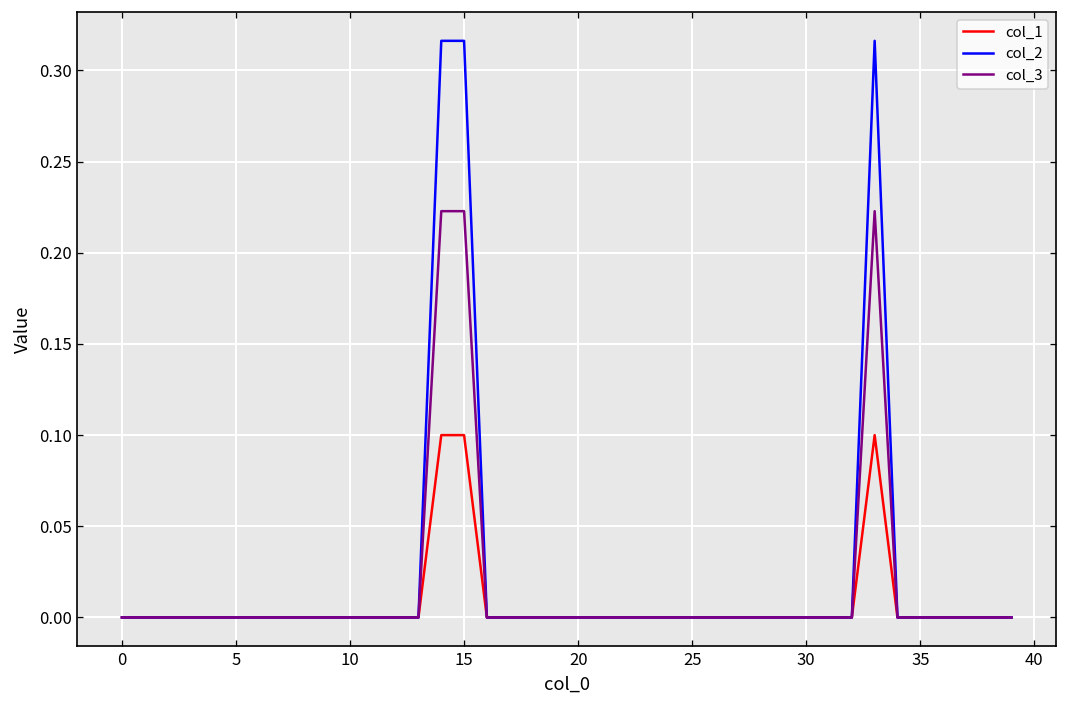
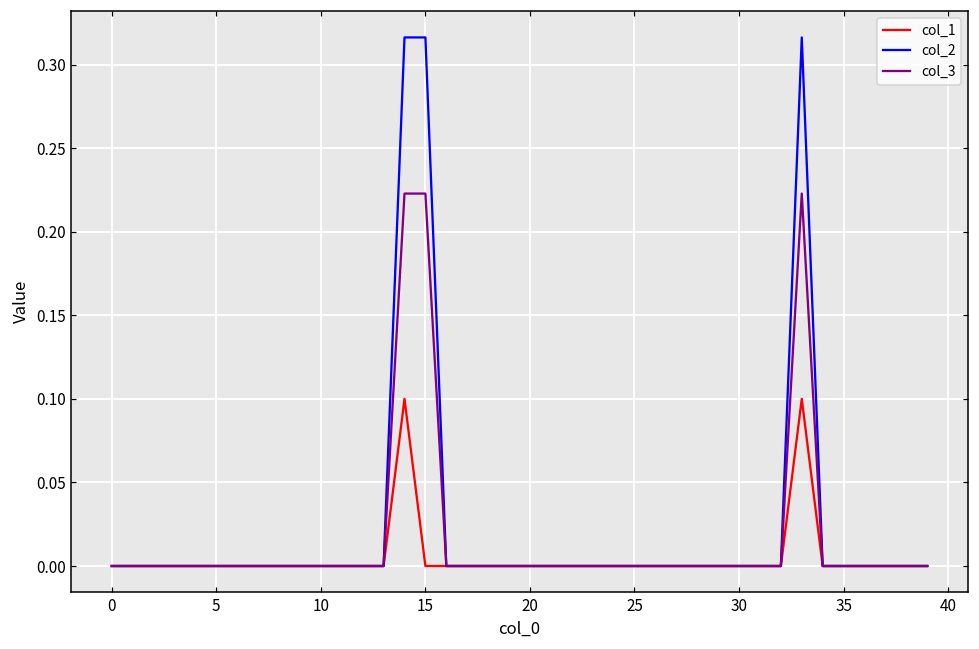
col_1, 15: 0.1 -> 0.0
